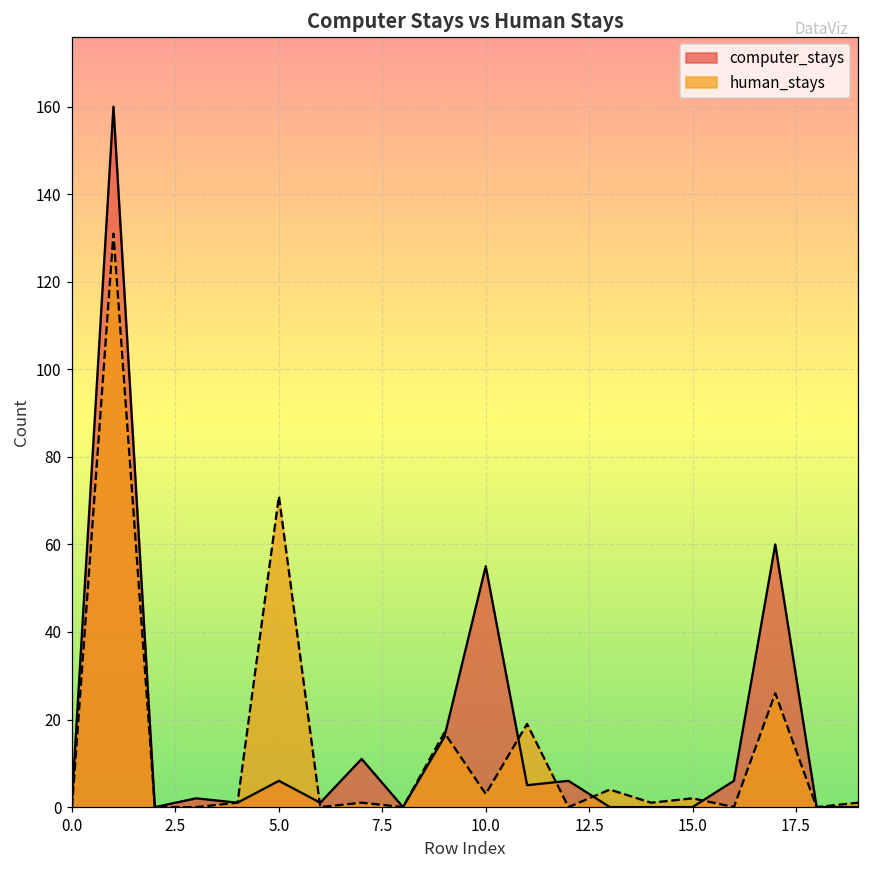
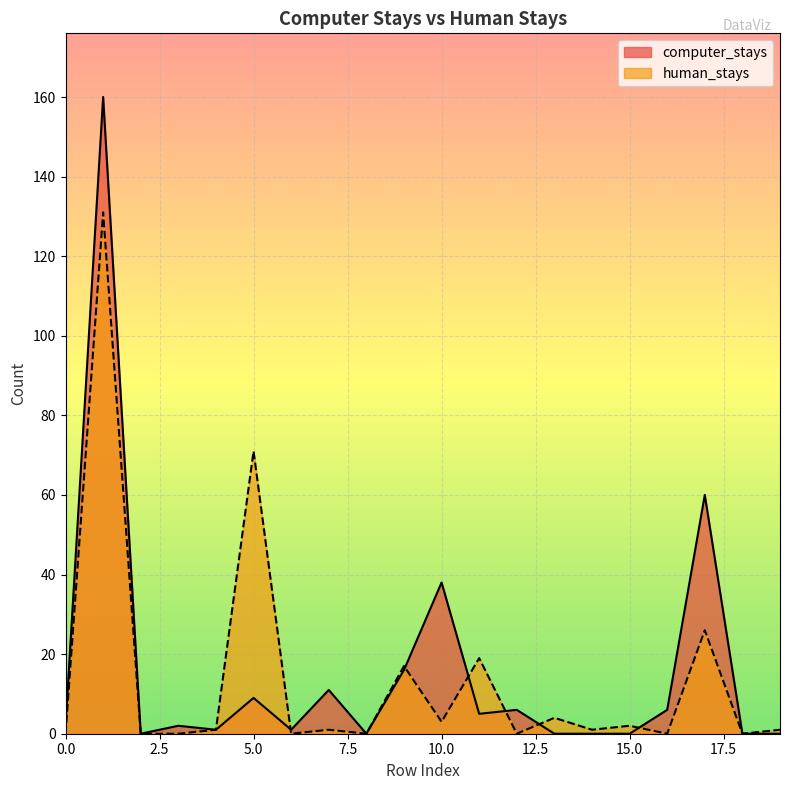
computer_stays, 5.0: 6 -> 9
computer_stays, 10.0: 55 -> 38
